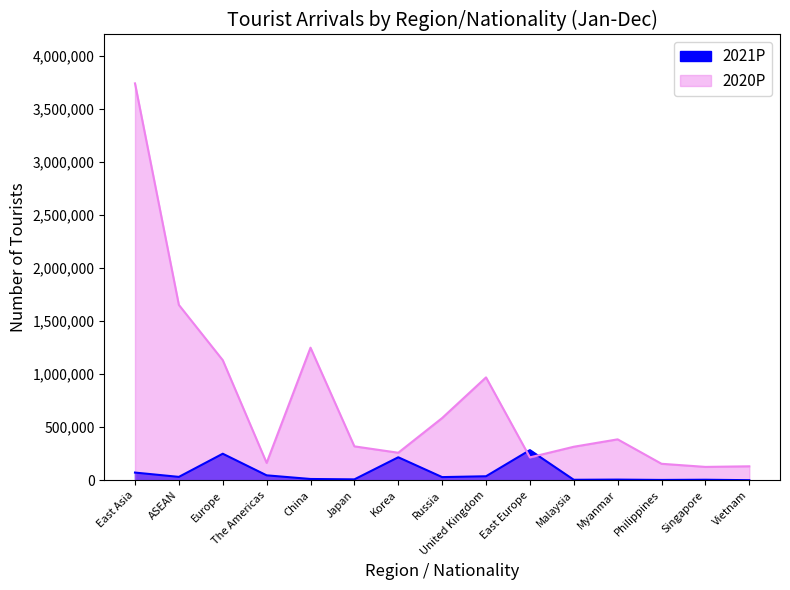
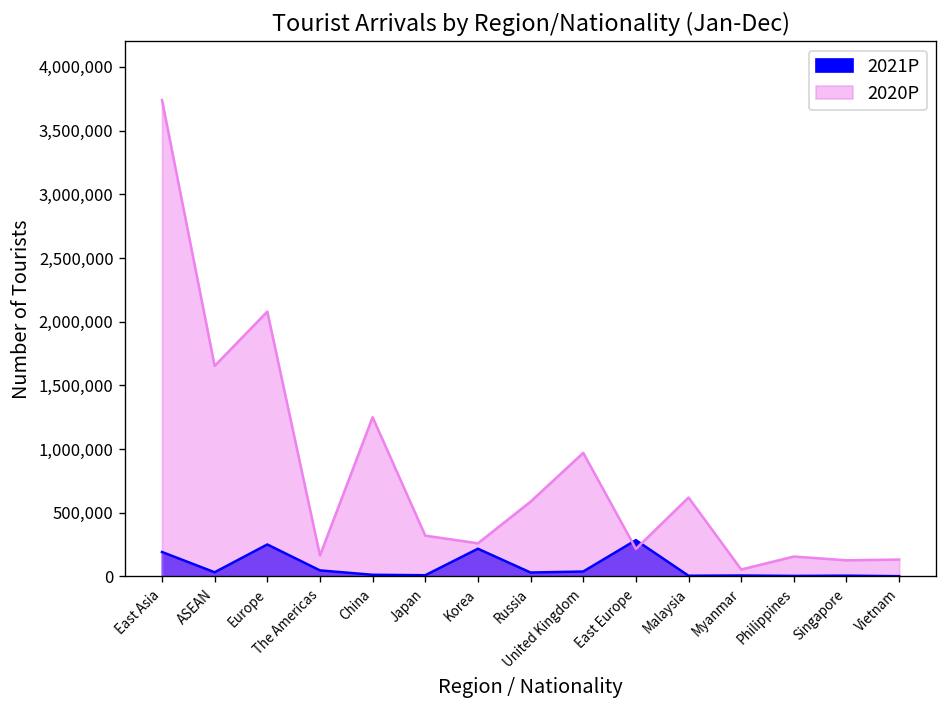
2021P, East Asia: 70,000 -> 190,000
2020P, Europe: 1,130,000 -> 2,080,000
2020P, Malaysia: 320,000 -> 620,000
2020P, Myanmar: 390,000 -> 50,000
